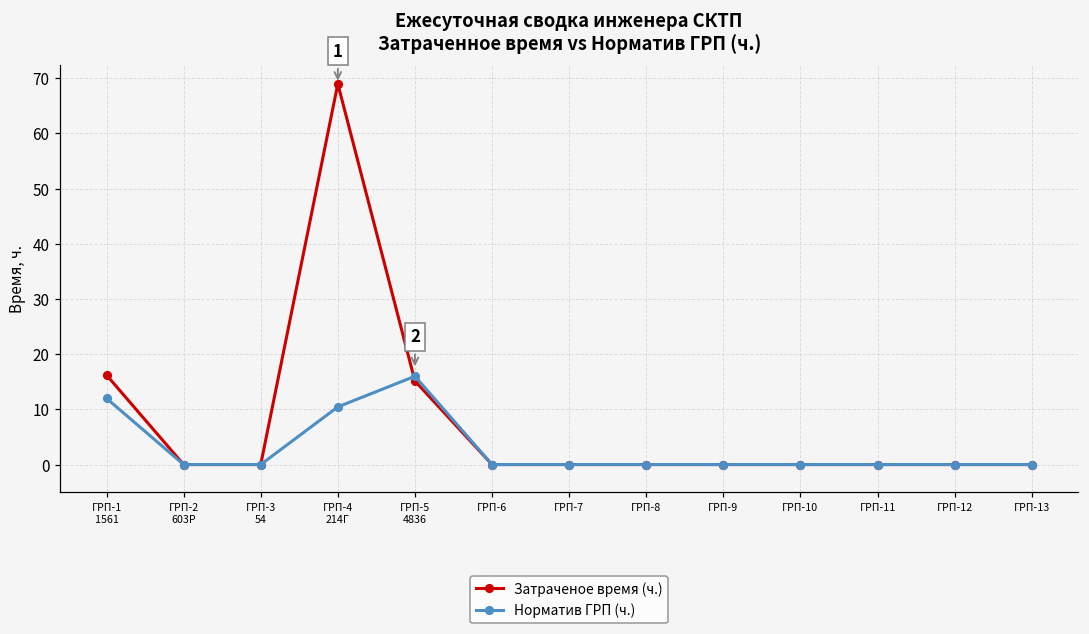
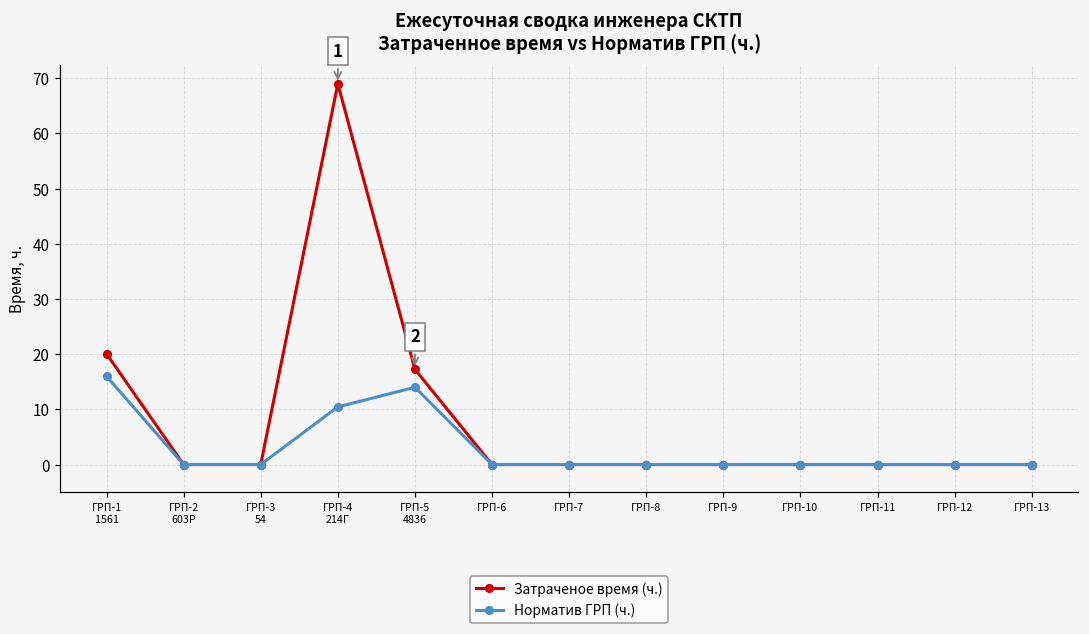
Затраченое время (ч.), ГРП-1 1561: 16 -> 20
Норматив ГРП (ч.), ГРП-1 1561: 12 -> 16
Затраченое время (ч.), ГРП-5 4836: 15 -> 17
Норматив ГРП (ч.), ГРП-5 4836: 16 -> 14
